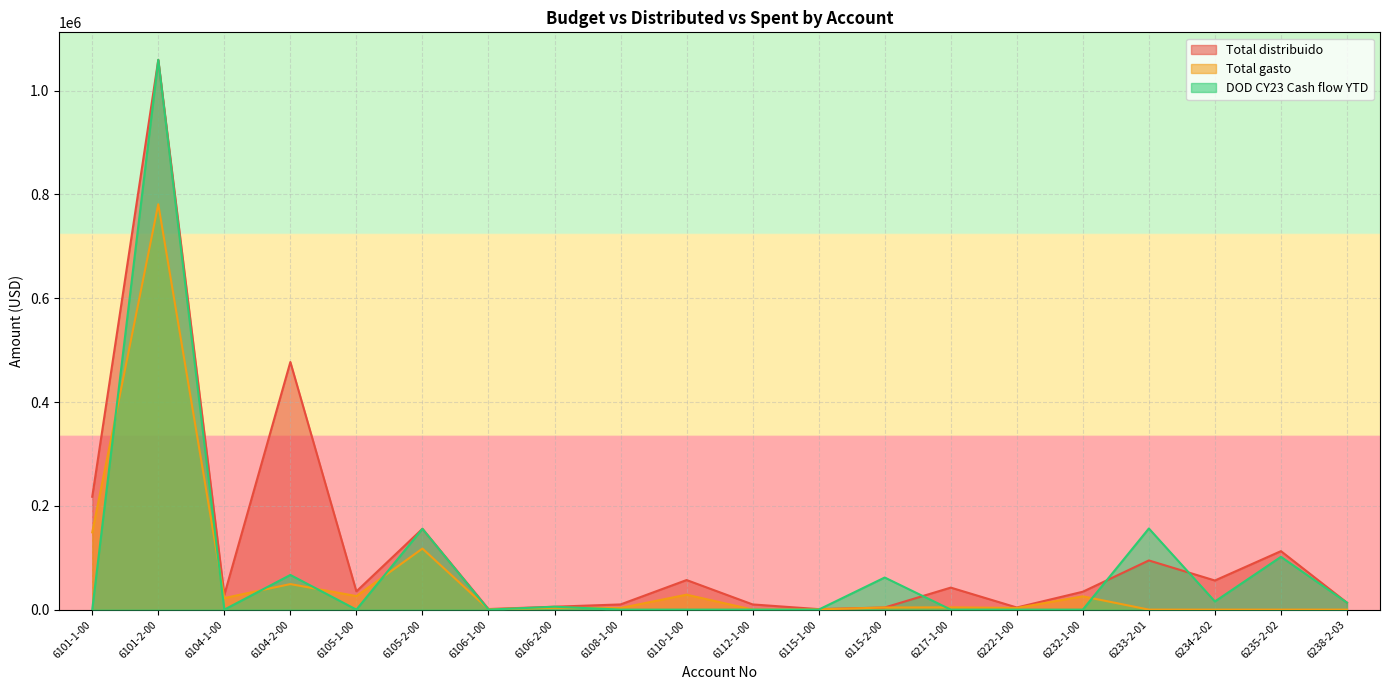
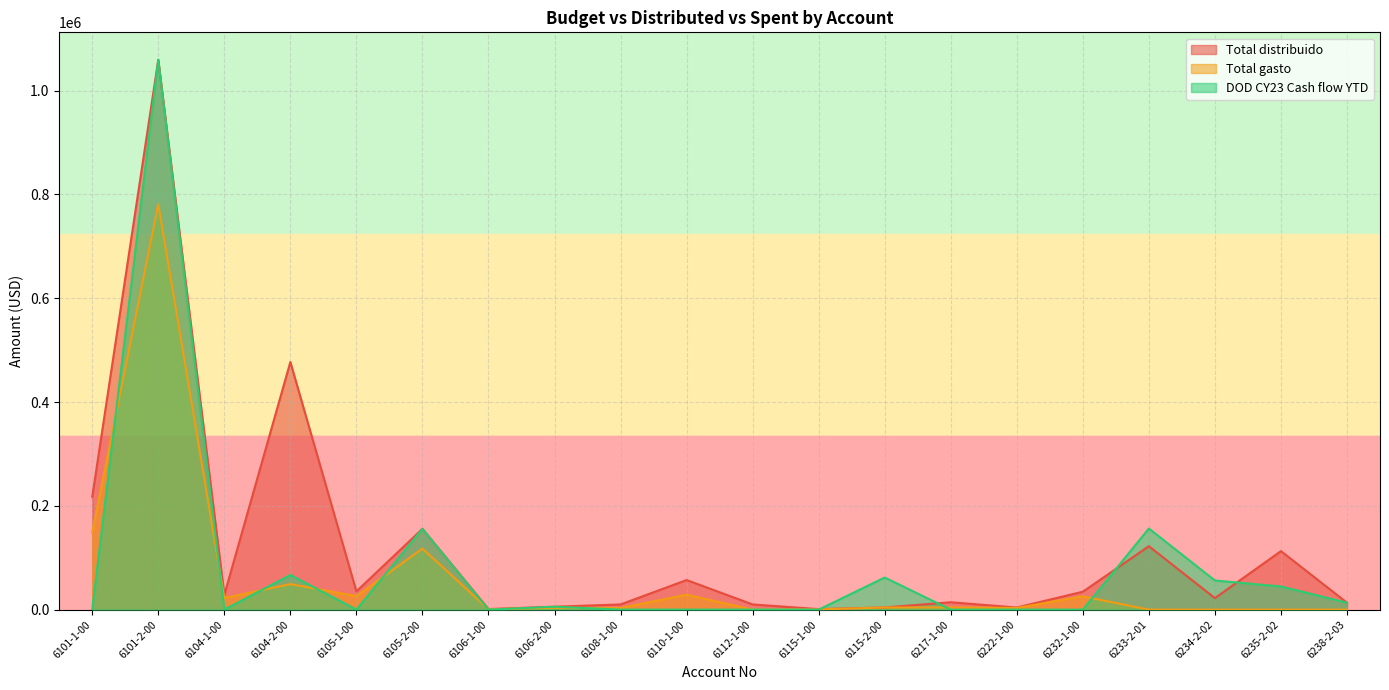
Total distribuido, 6217-1-00: 40000 -> 10000
Total distribuido, 6233-2-01: 90000 -> 120000
Total distribuido, 6234-2-02: 60000 -> 20000
DOD CY23 Cash flow YTD, 6234-2-02: 20000 -> 60000
DOD CY23 Cash flow YTD, 6235-2-02: 100000 -> 40000
